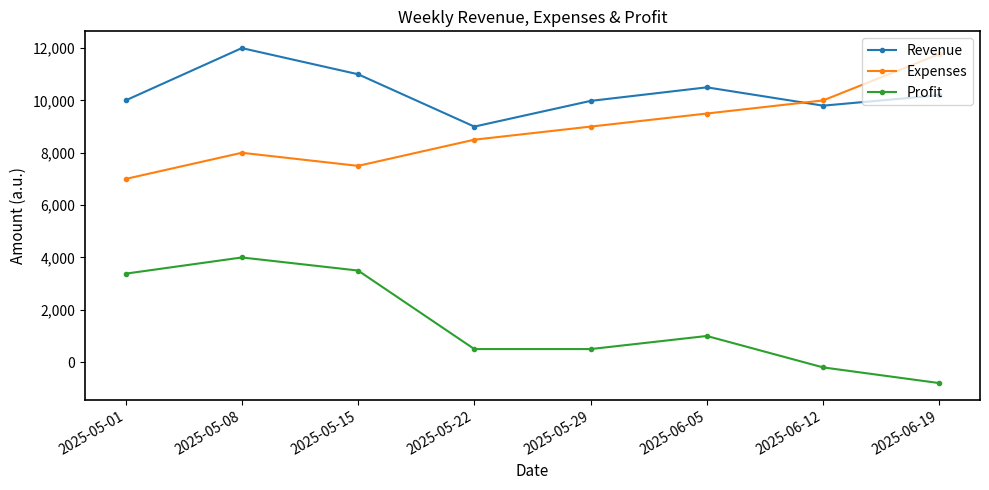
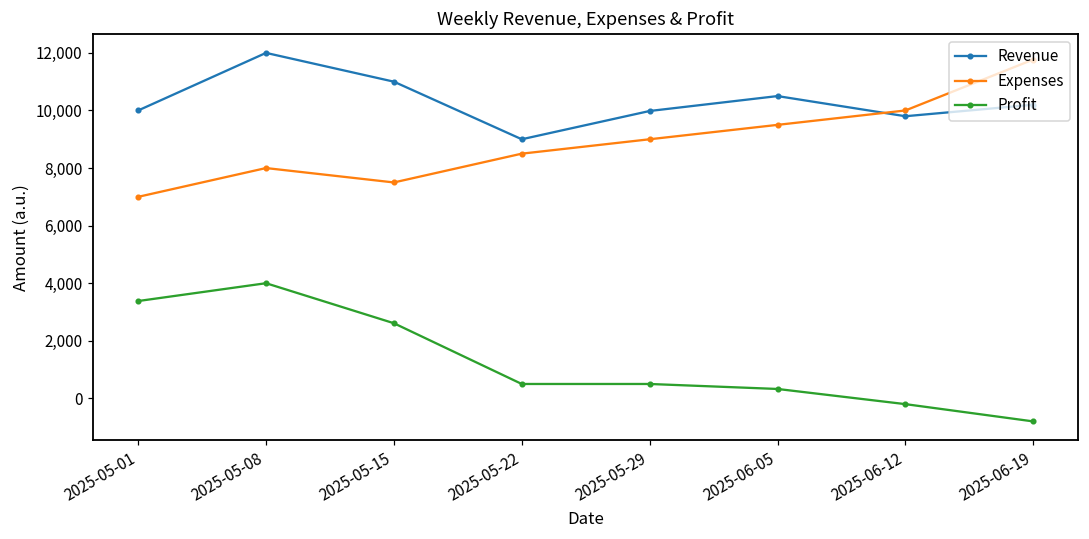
Profit, 2025-05-15: 3,500 -> 2,600
Profit, 2025-06-05: 1,000 -> 300
